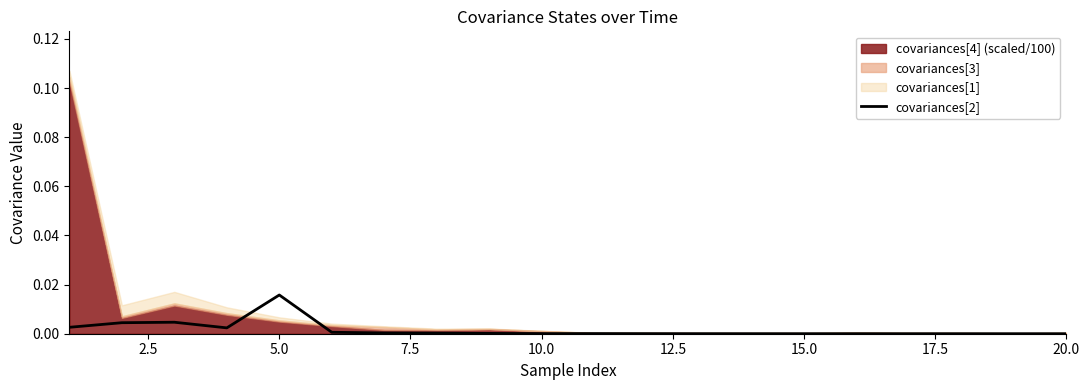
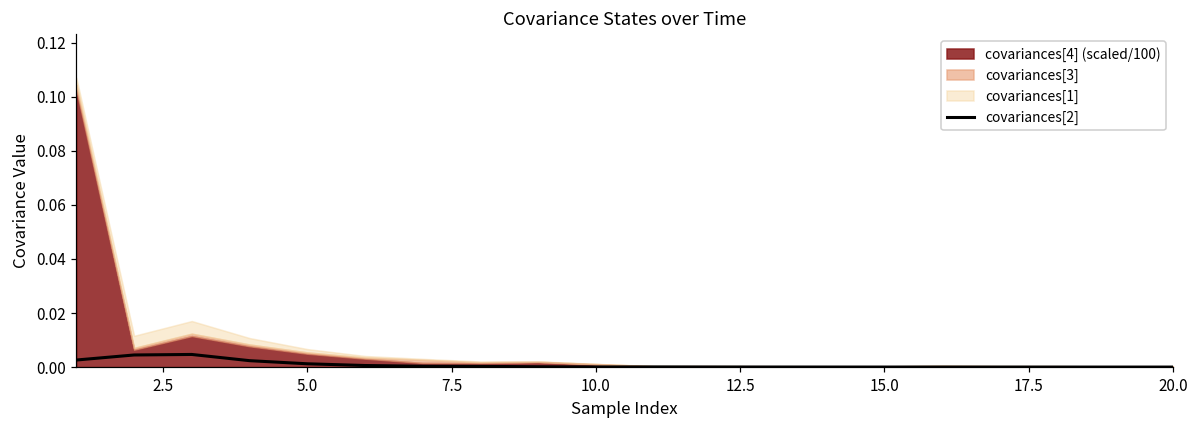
covariances[2], 5.0: 0.016 -> 0.001
